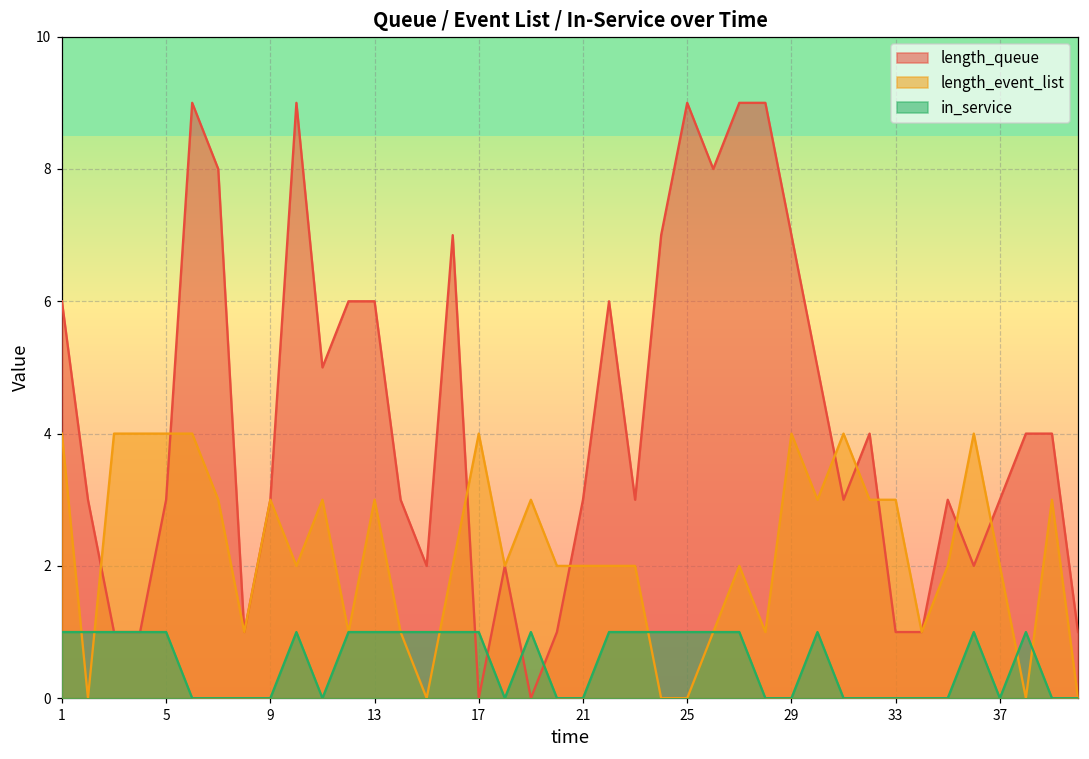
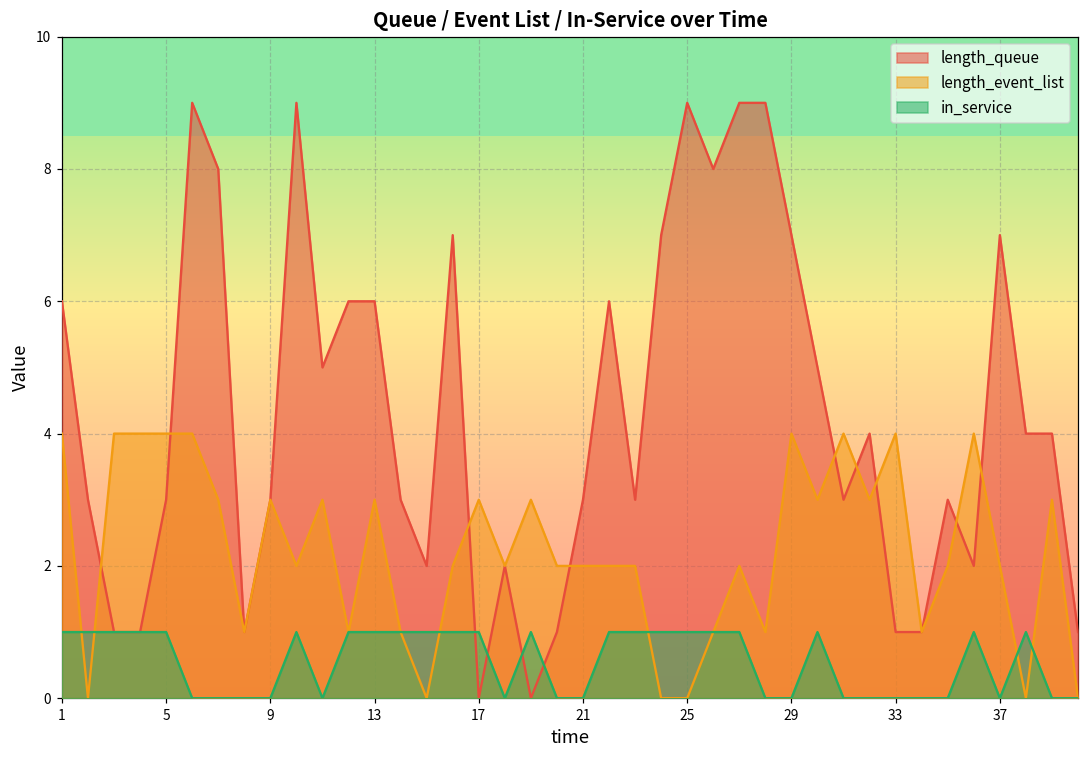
length_event_list, 17: 4 -> 3
length_event_list, 33: 3 -> 4
length_queue, 37: 3 -> 7
